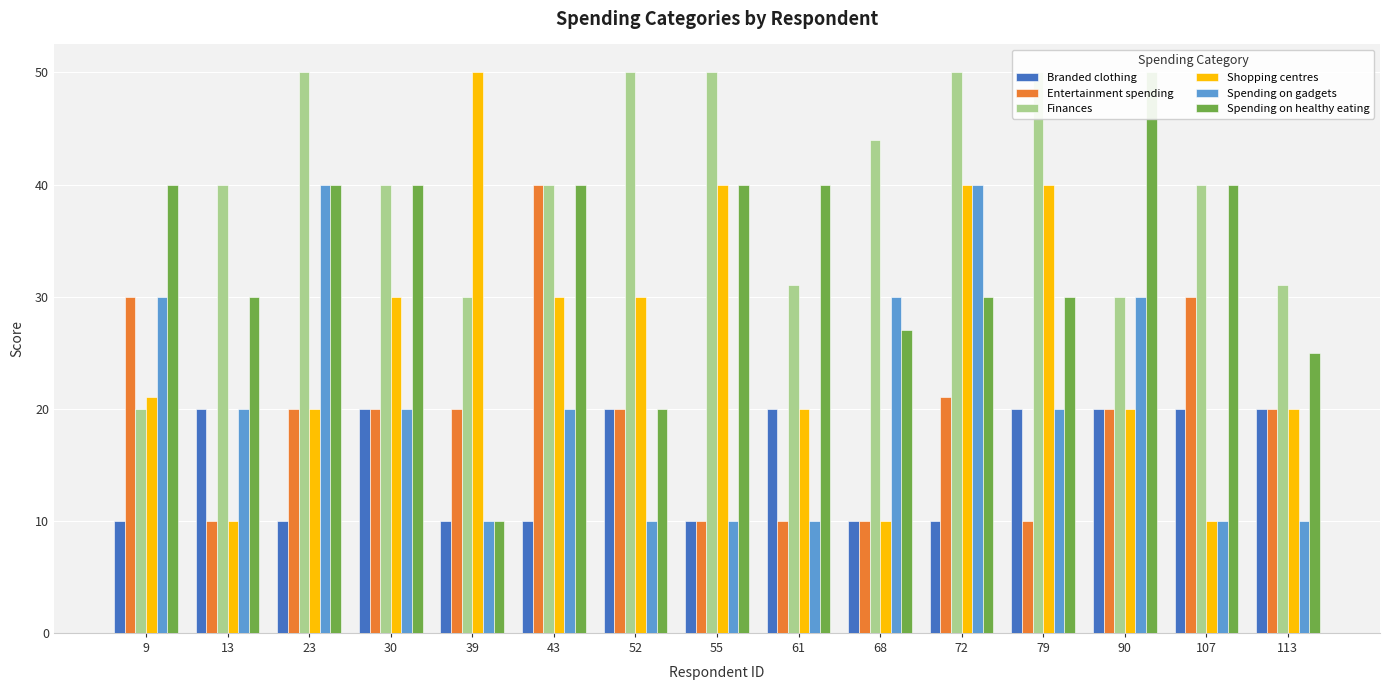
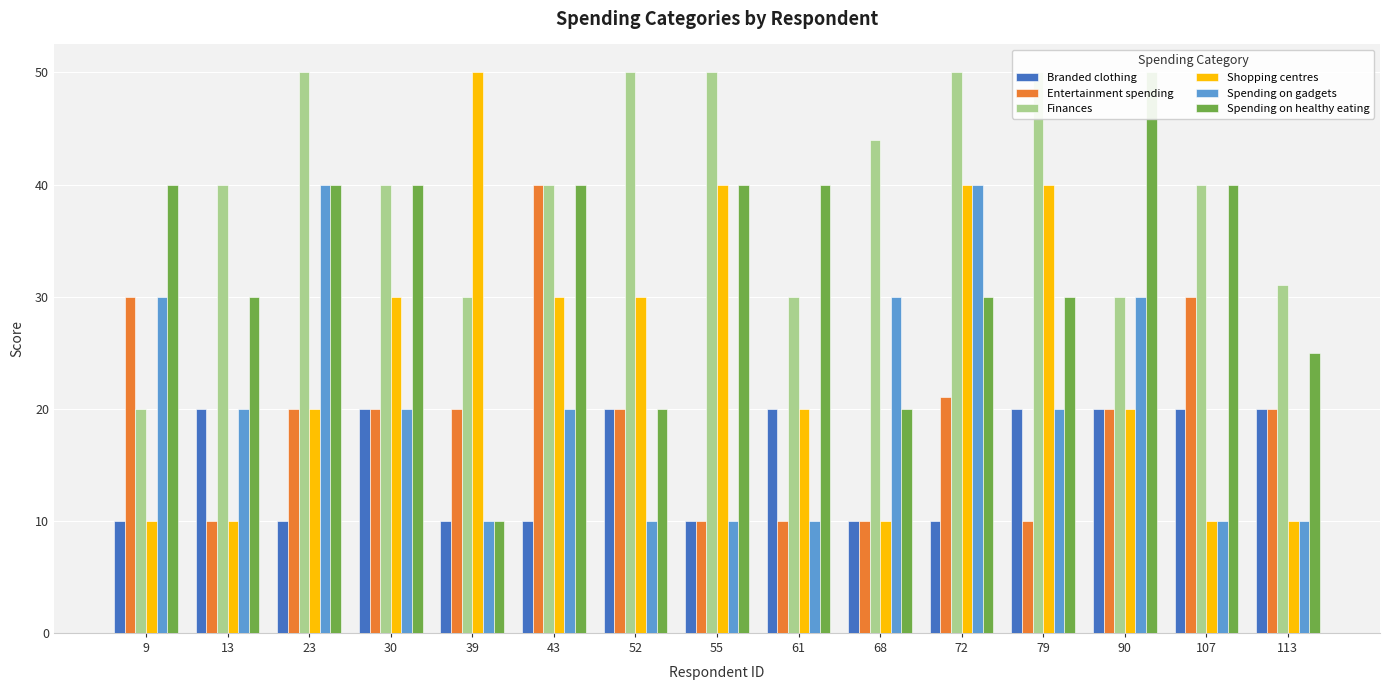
Shopping centres, 9: 21 -> 10
Finances, 61: 31 -> 30
Spending on healthy eating, 68: 27 -> 20
Shopping centres, 113: 20 -> 10
